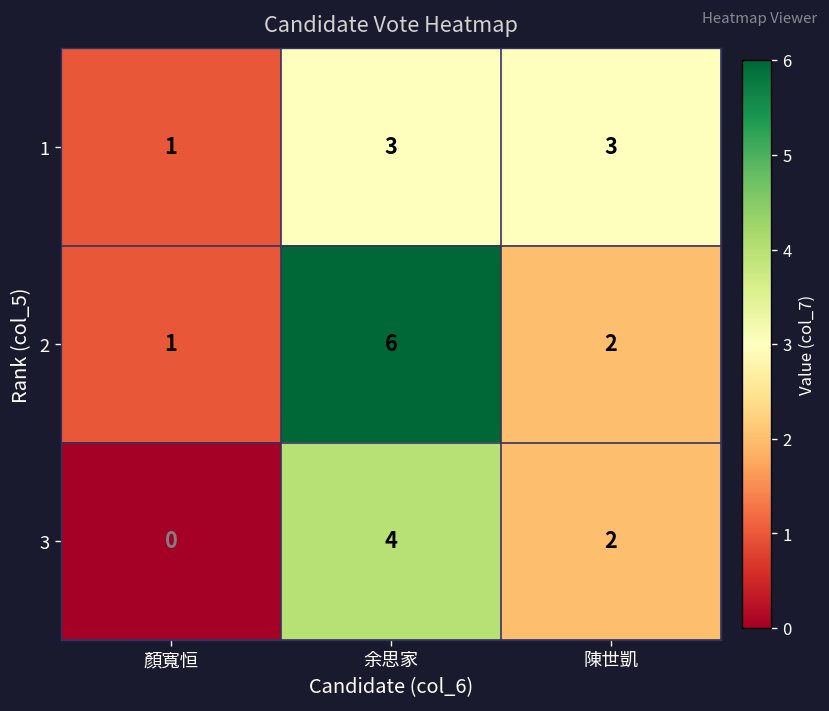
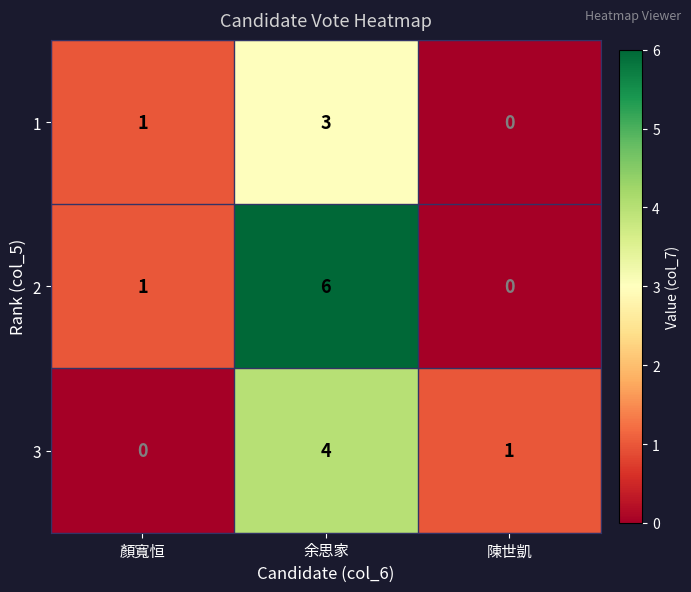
1, 陳世凱: 3 -> 0
2, 陳世凱: 2 -> 0
3, 陳世凱: 2 -> 1
